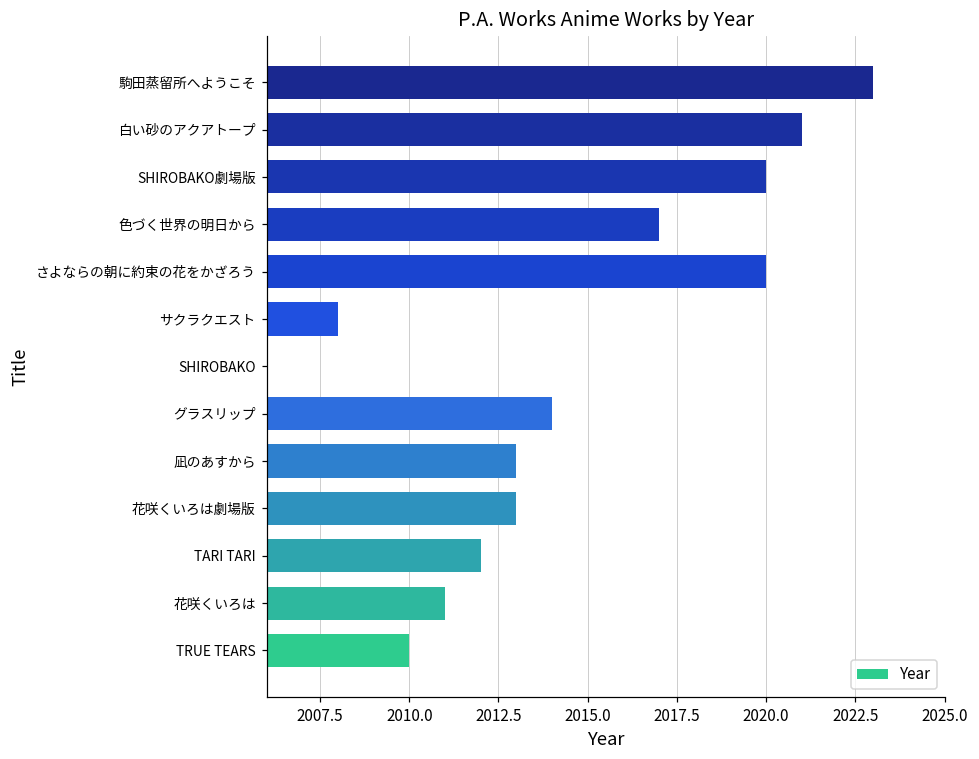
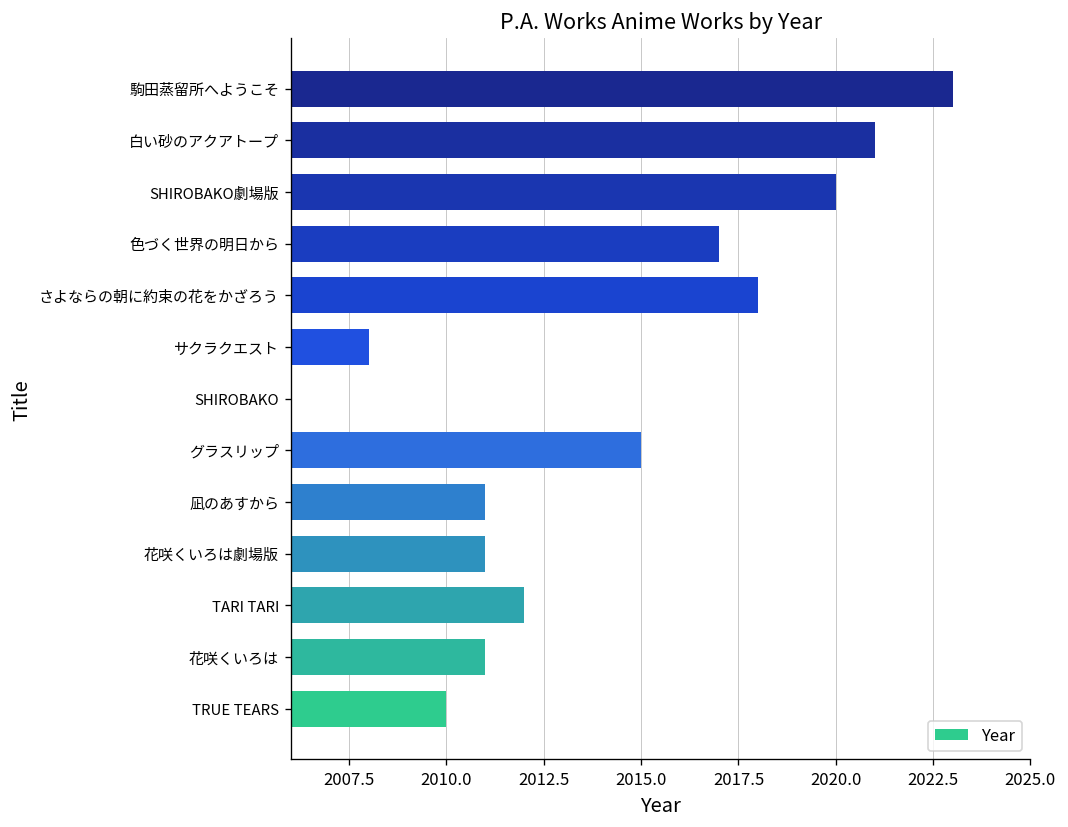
さよならの朝に約束の花をかざろう: 2020 -> 2018
グラスリップ: 2014 -> 2015
凪のあすから: 2013 -> 2011
花咲くいろは劇場版: 2013 -> 2011
